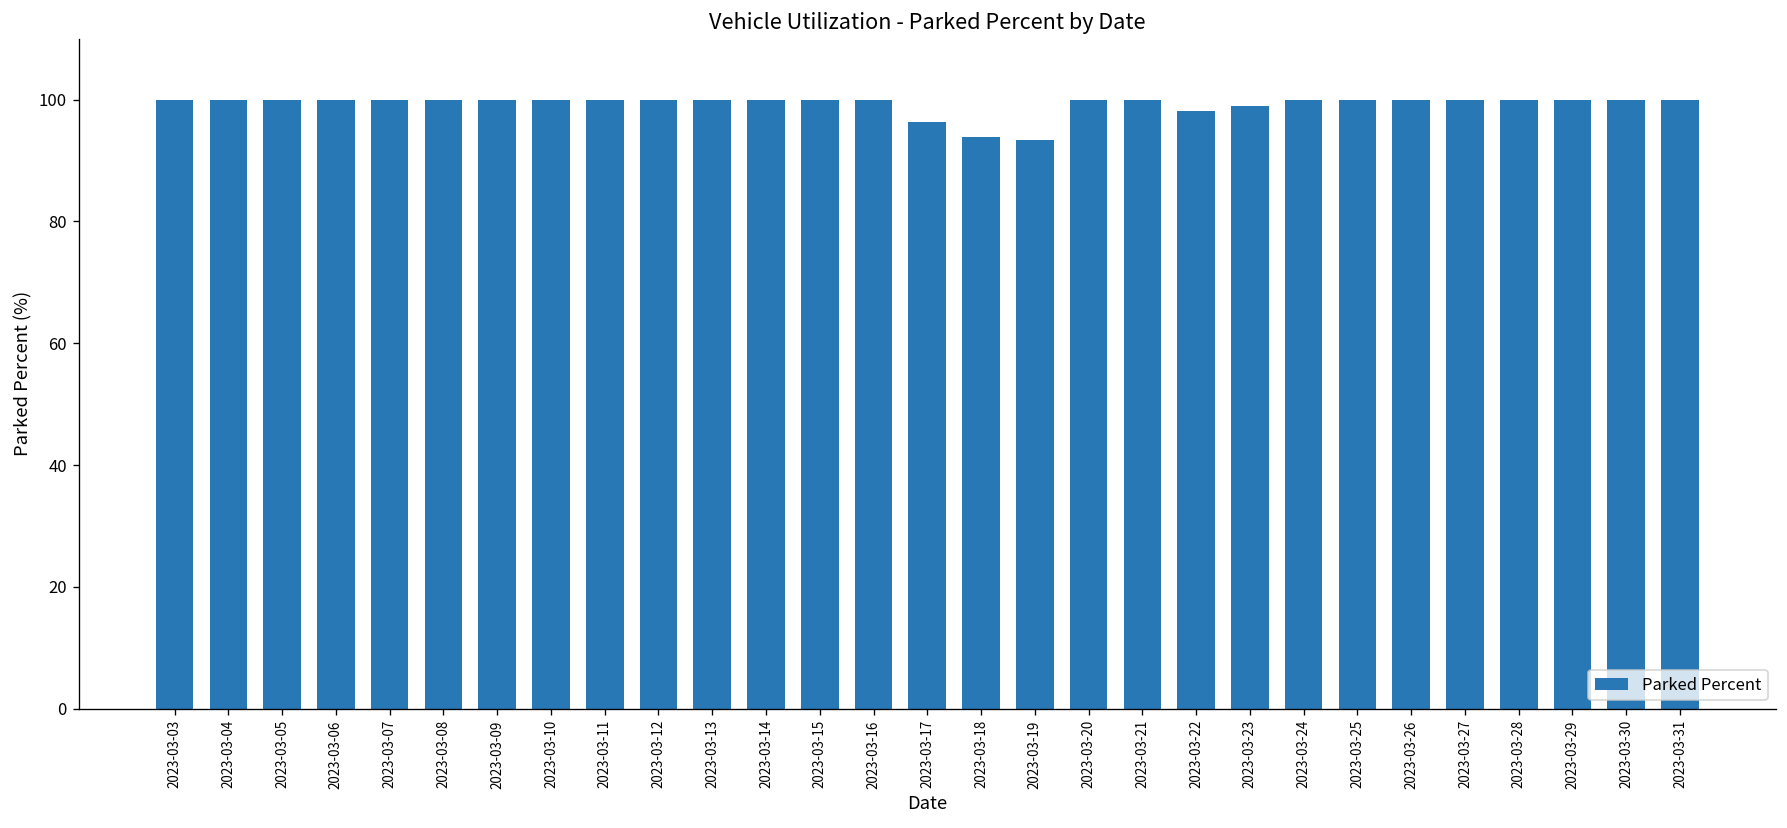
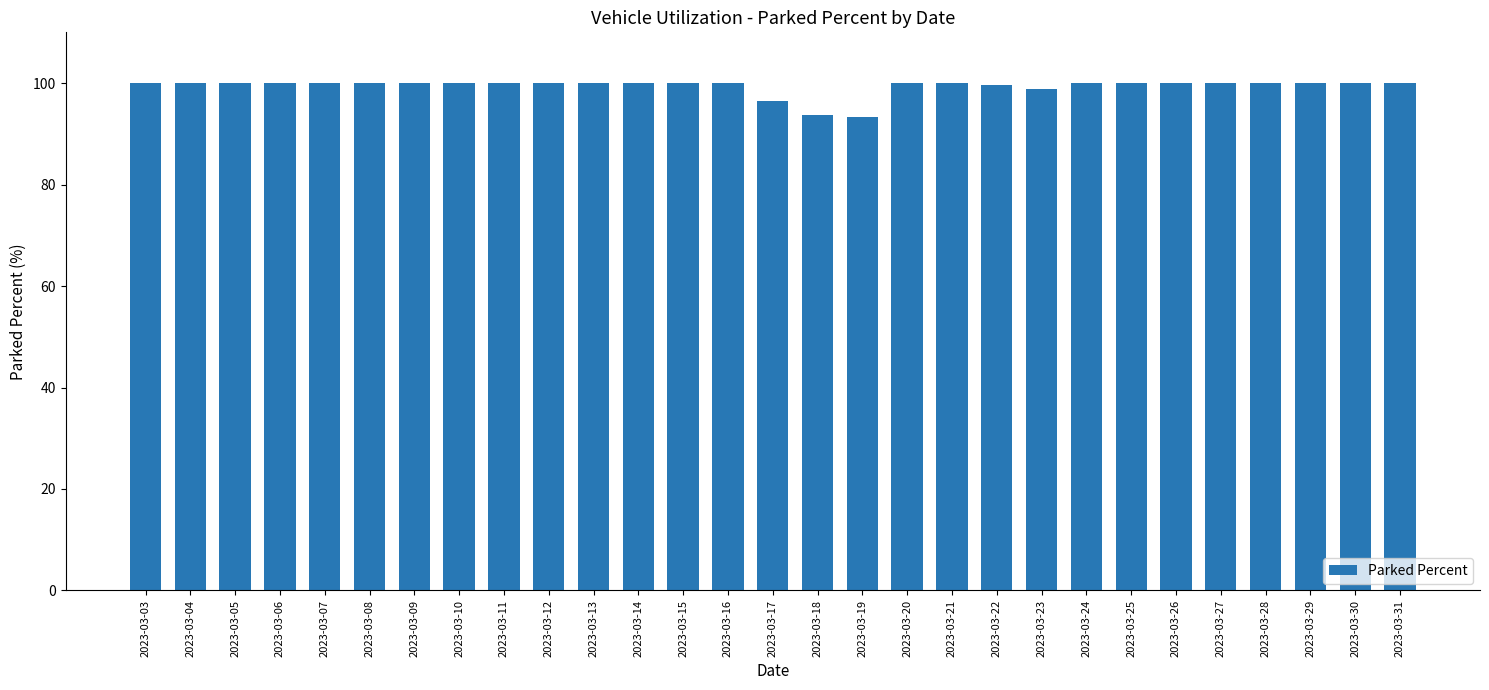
2023-03-22: 98 -> 100
